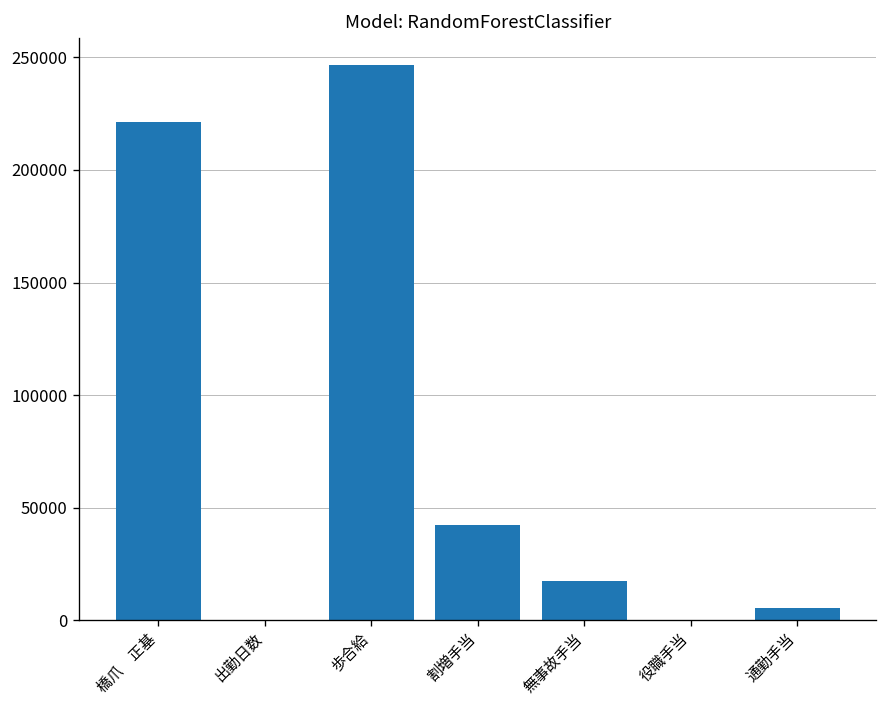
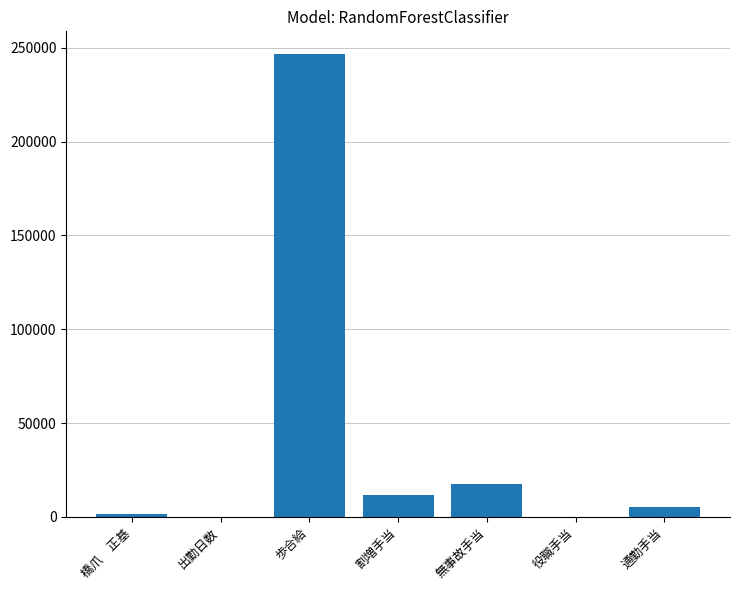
橋爪 正基: 221000 -> 1000
割増手当: 42000 -> 12000
